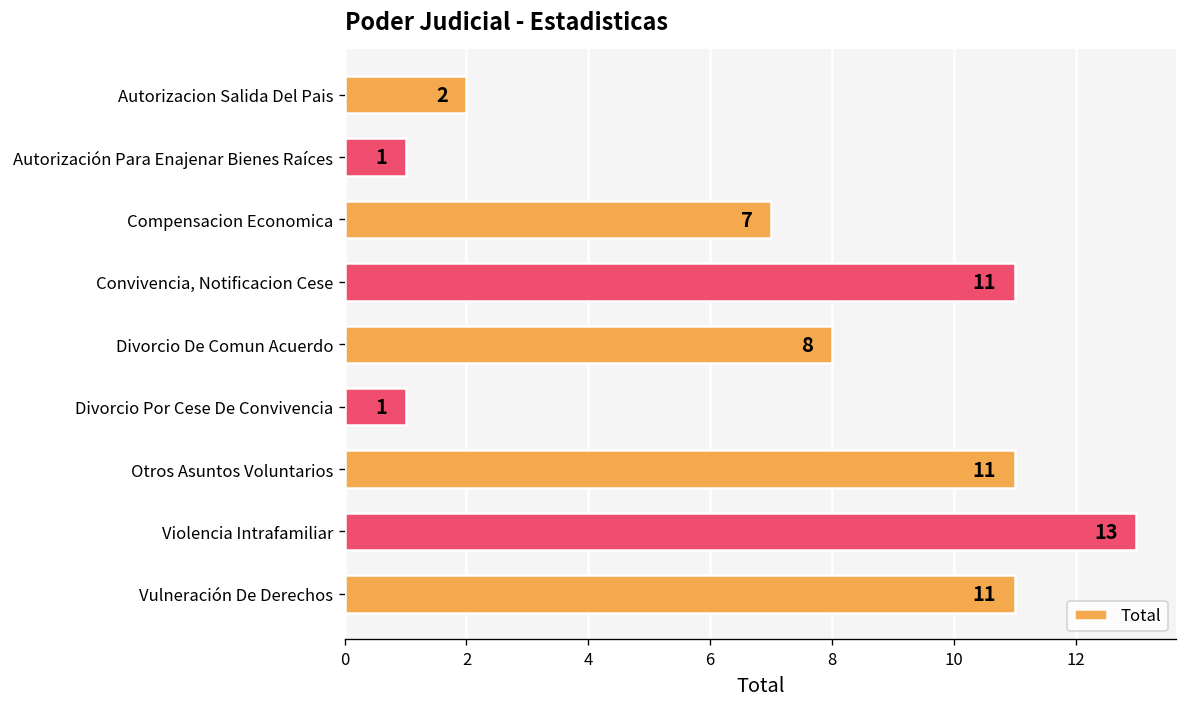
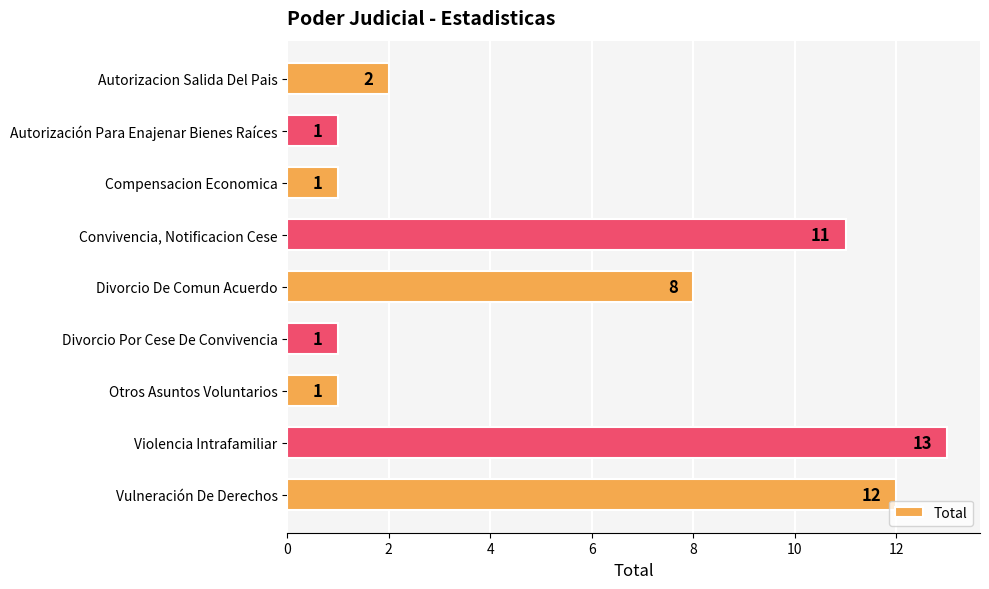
Compensacion Economica: 7 -> 1
Otros Asuntos Voluntarios: 11 -> 1
Vulneración De Derechos: 11 -> 12
